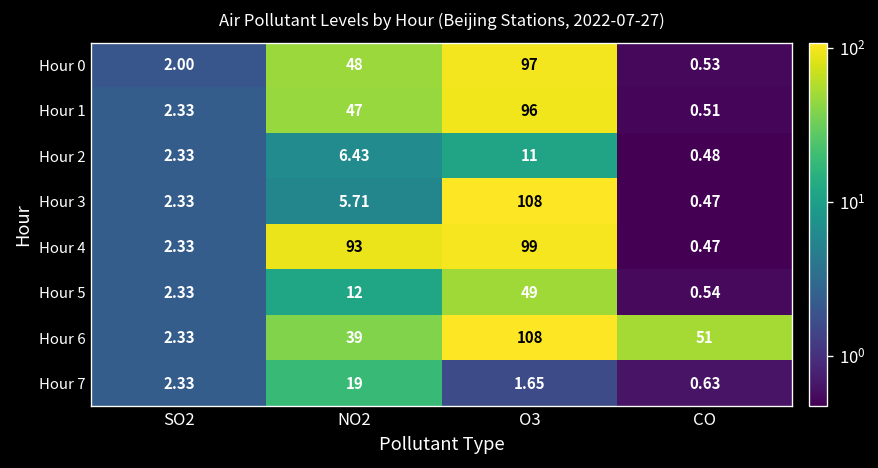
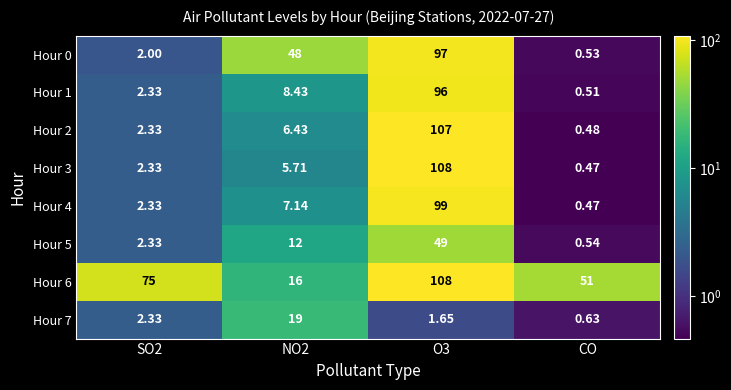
Hour 1, NO2: 47 -> 8.43
Hour 2, O3: 11 -> 107
Hour 4, NO2: 93 -> 7.14
Hour 6, SO2: 2.33 -> 75
Hour 6, NO2: 39 -> 16
